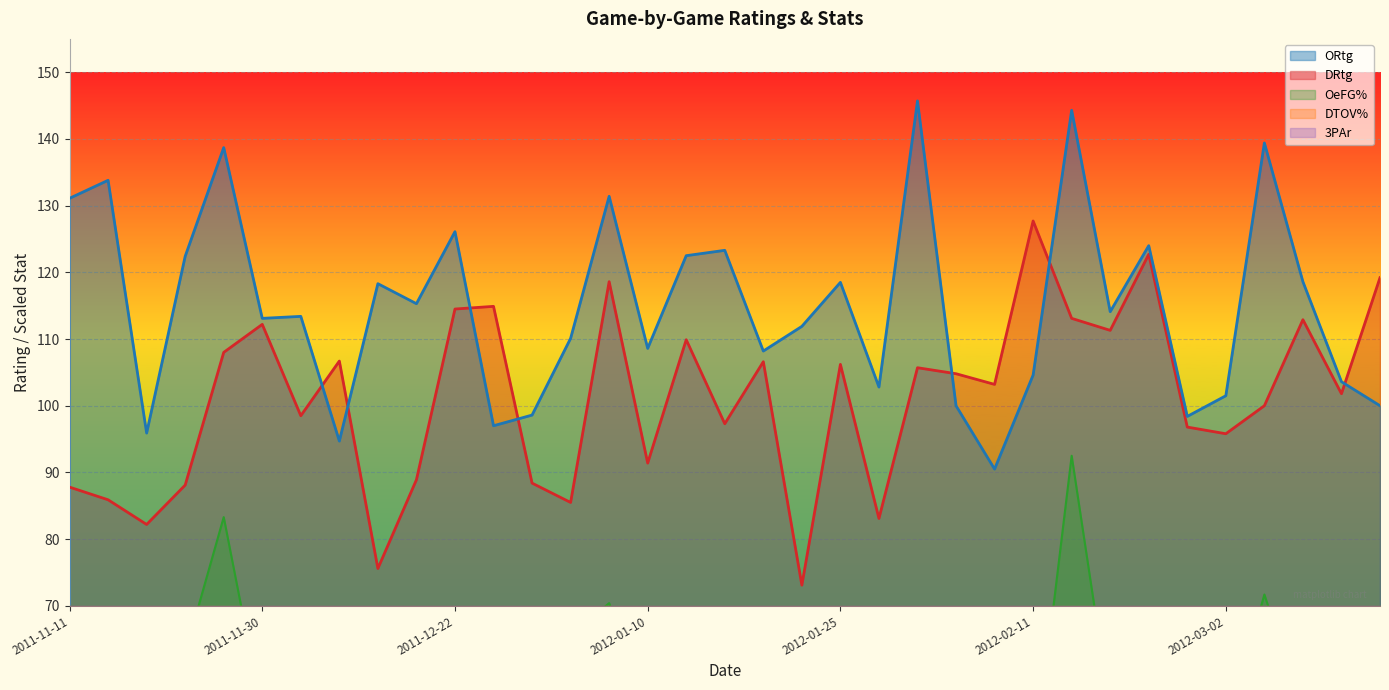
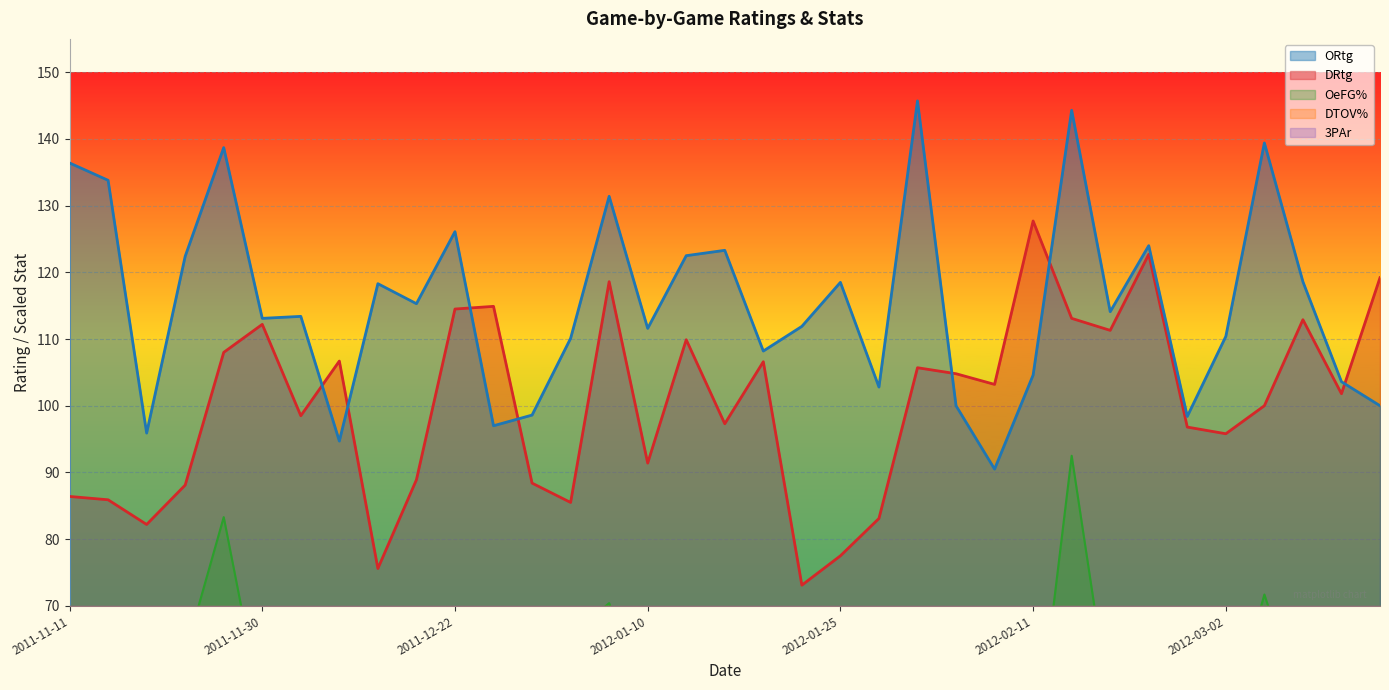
ORtg, 2011-11-11: 131 -> 136
DRtg, 2011-11-11: 88 -> 86
ORtg, 2012-01-10: 109 -> 112
DRtg, 2012-01-25: 106 -> 78
ORtg, 2012-03-02: 102 -> 110
